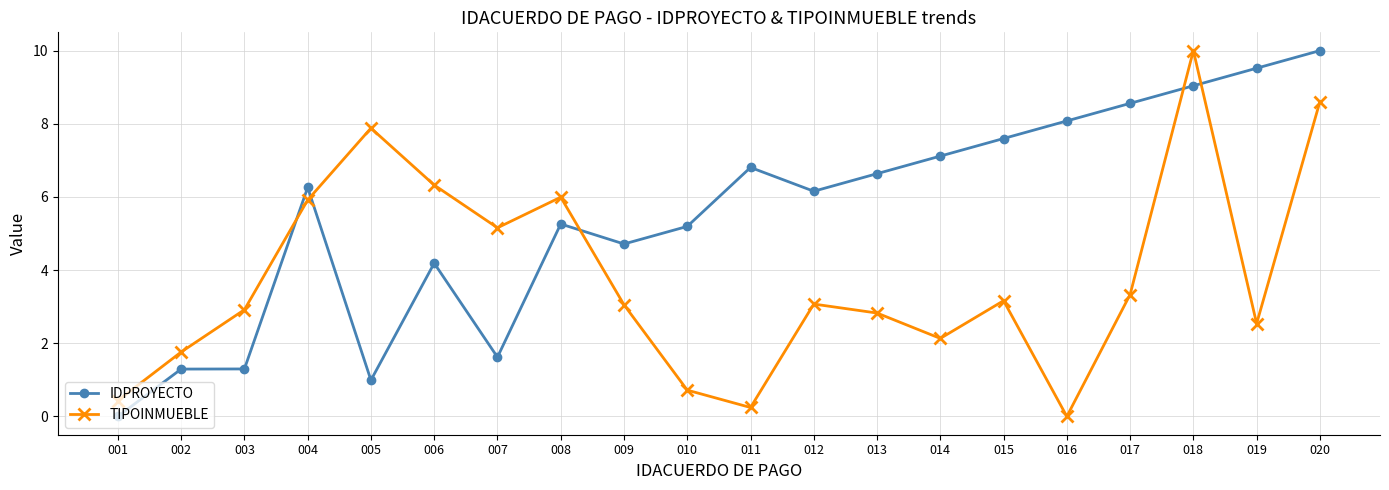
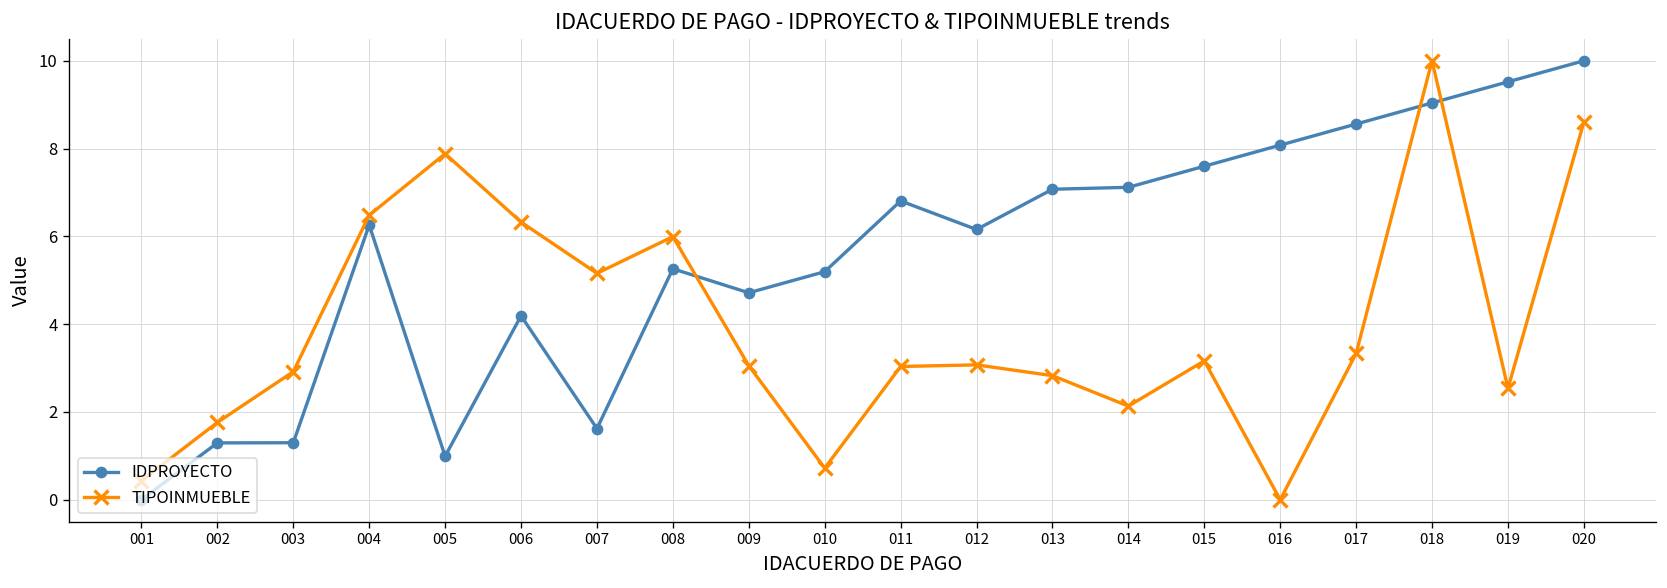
TIPOINMUEBLE, 004: 5.9 -> 6.5
TIPOINMUEBLE, 011: 0.2 -> 3.0
IDPROYECTO, 013: 6.6 -> 7.1
